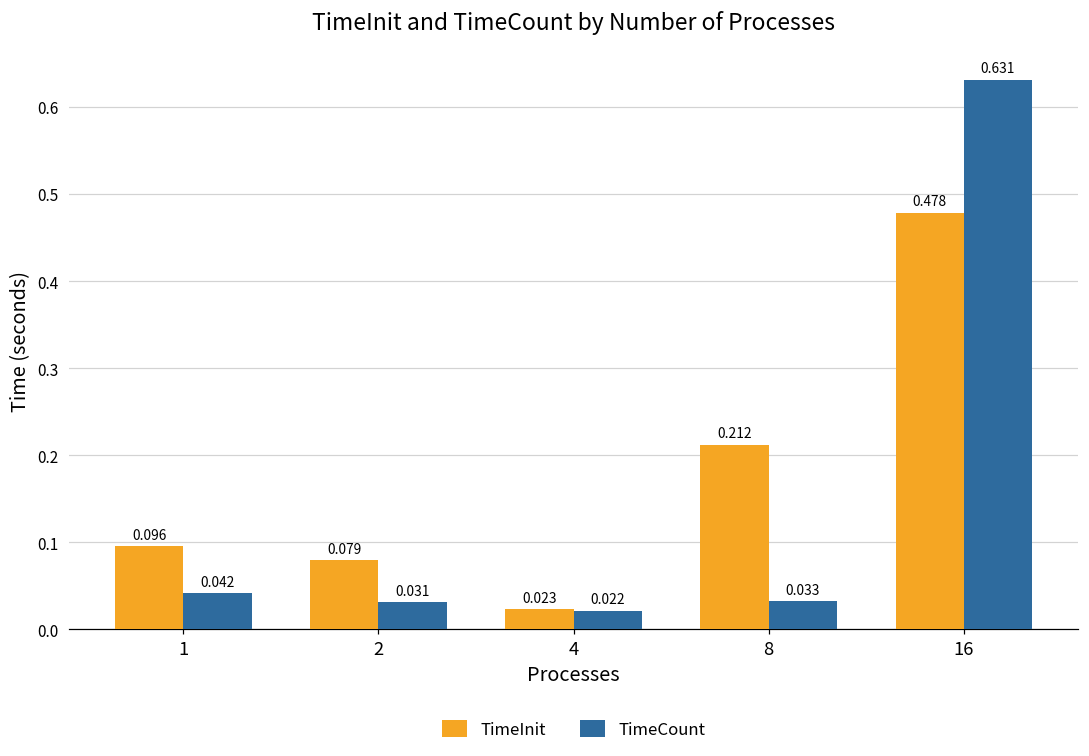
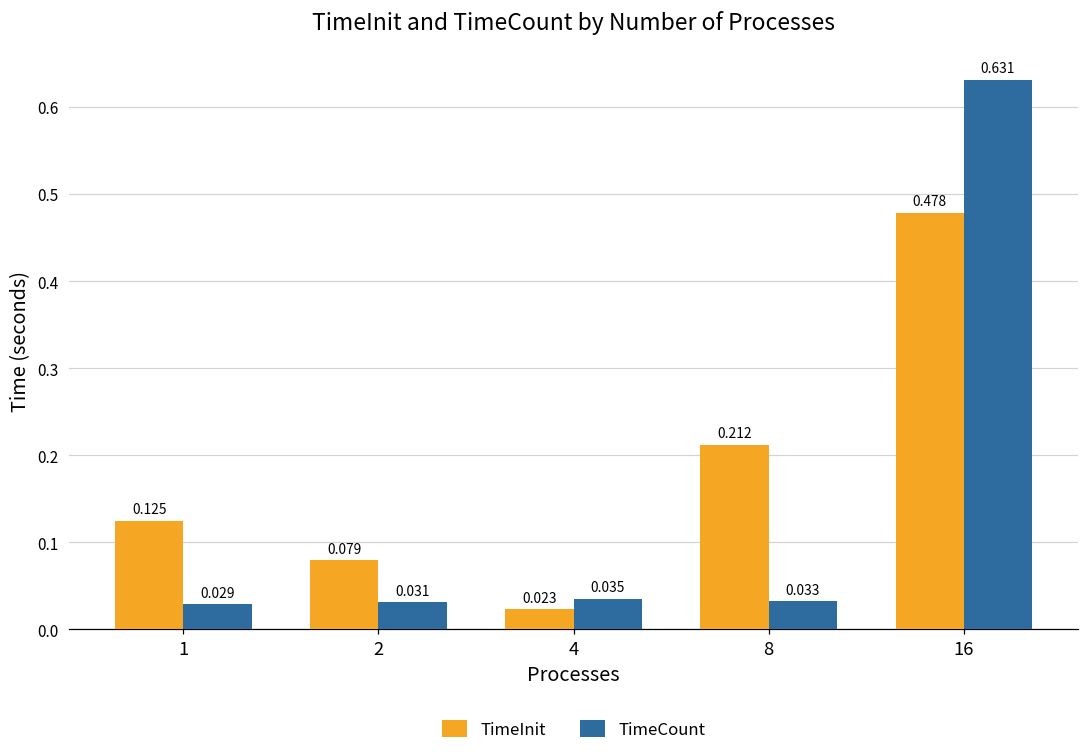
TimeInit, 1: 0.096 -> 0.125
TimeCount, 1: 0.042 -> 0.029
TimeCount, 4: 0.022 -> 0.035
